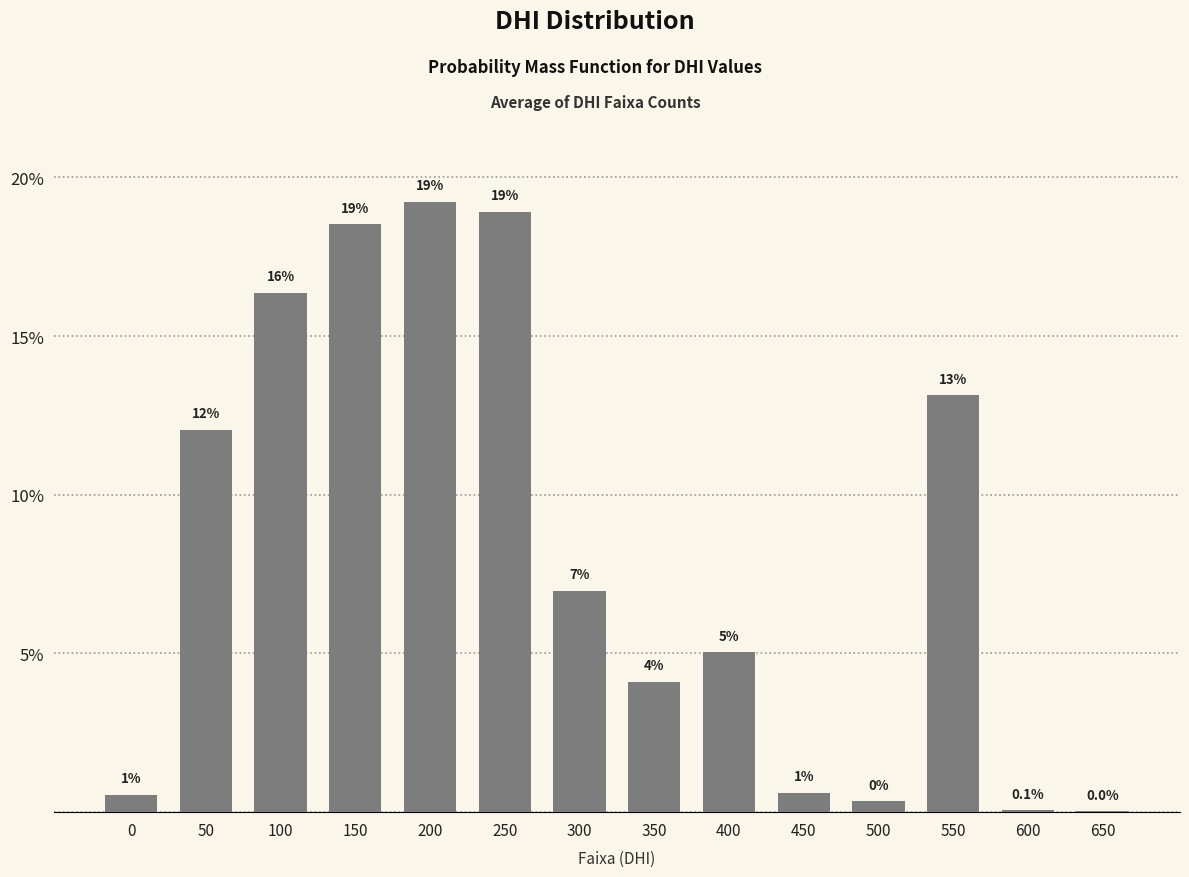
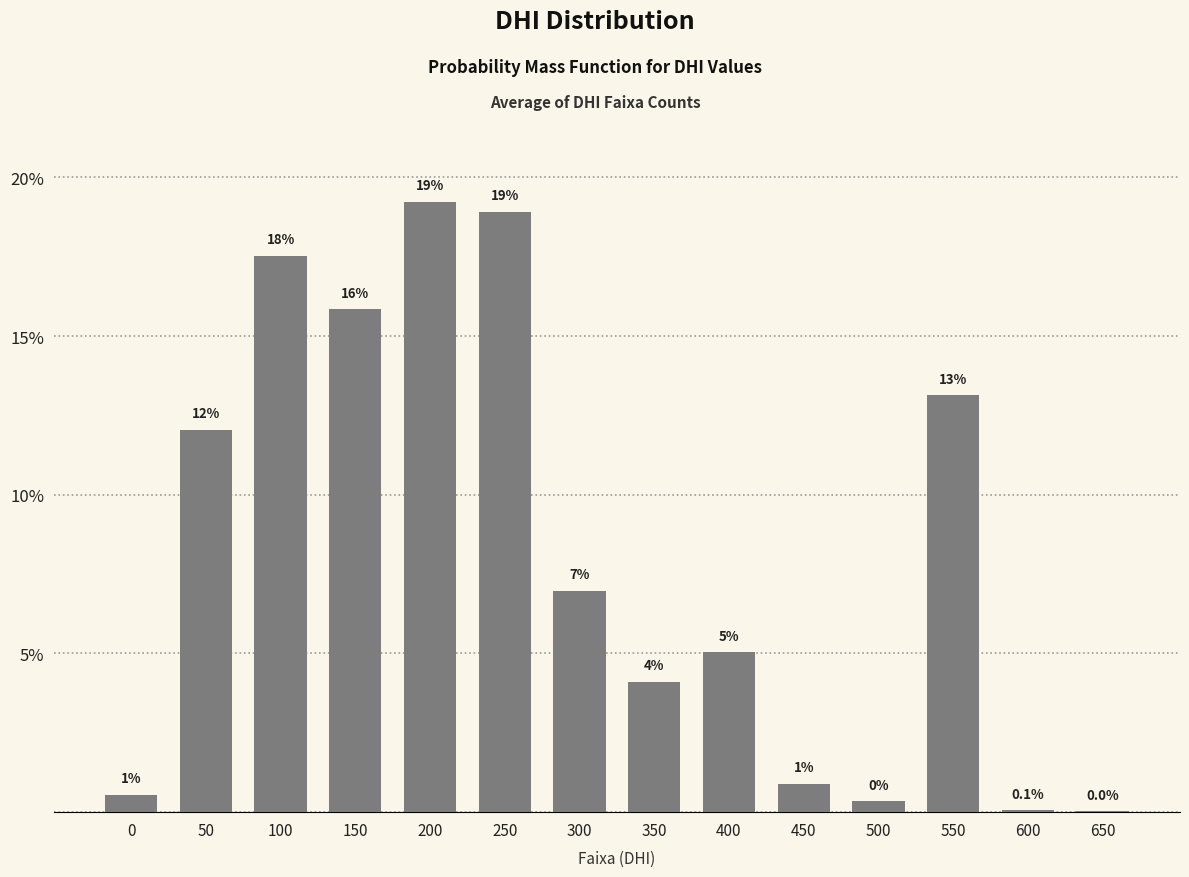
100: 16% -> 18%
150: 19% -> 16%
450: 0.6% -> 0.9%
